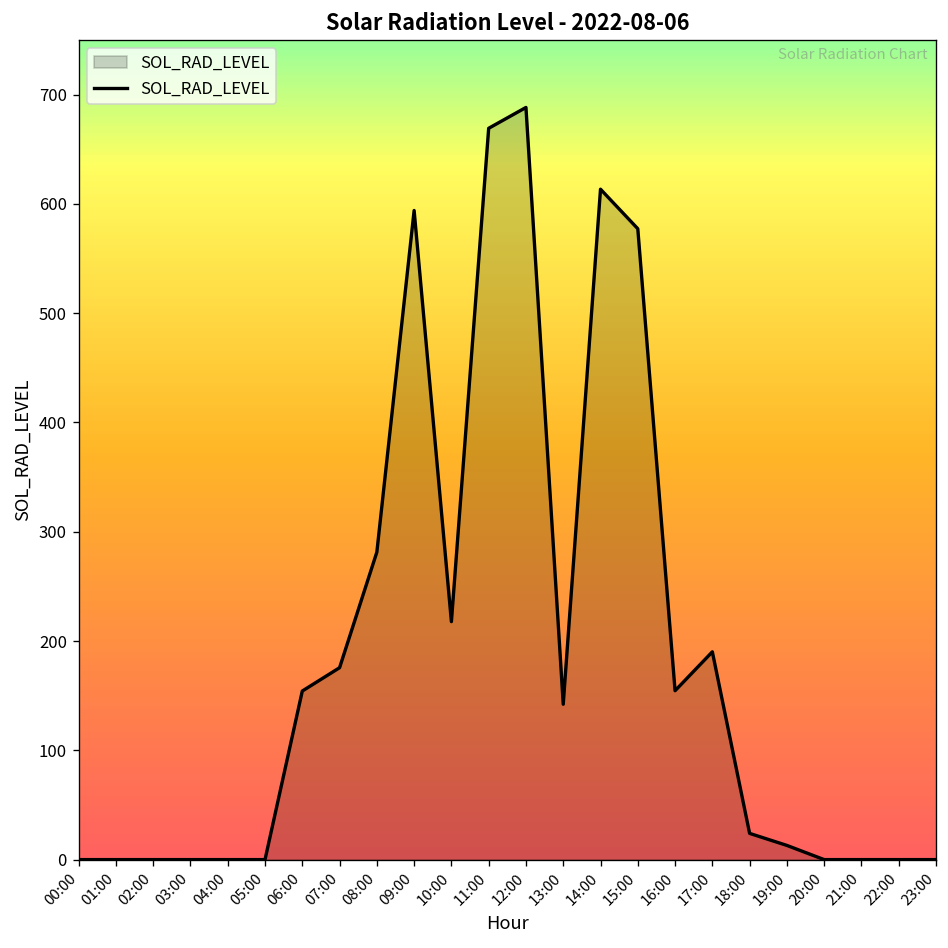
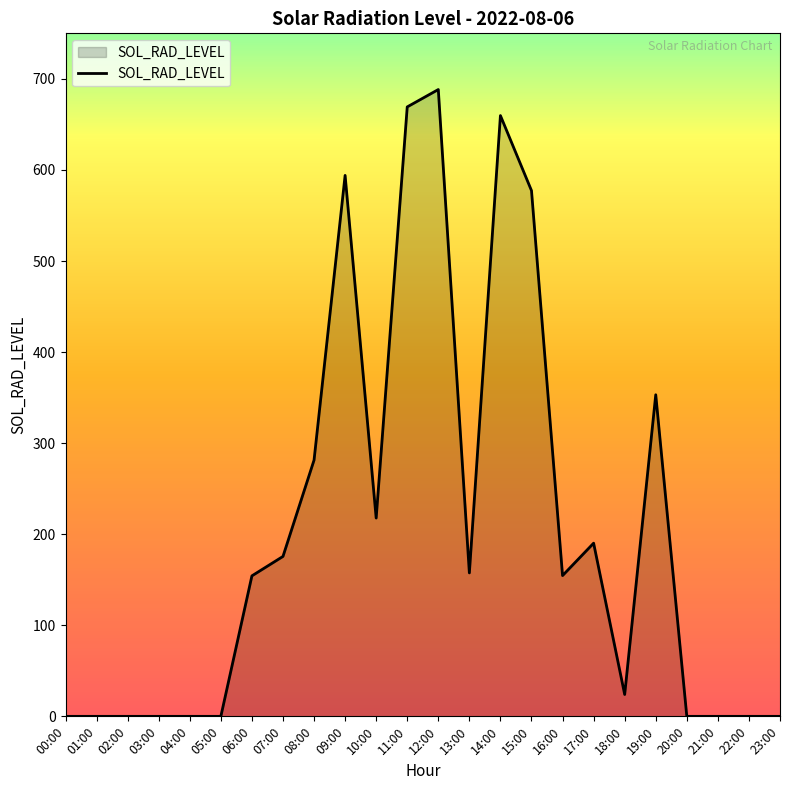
13:00: 140 -> 160
14:00: 610 -> 660
19:00: 10 -> 350
